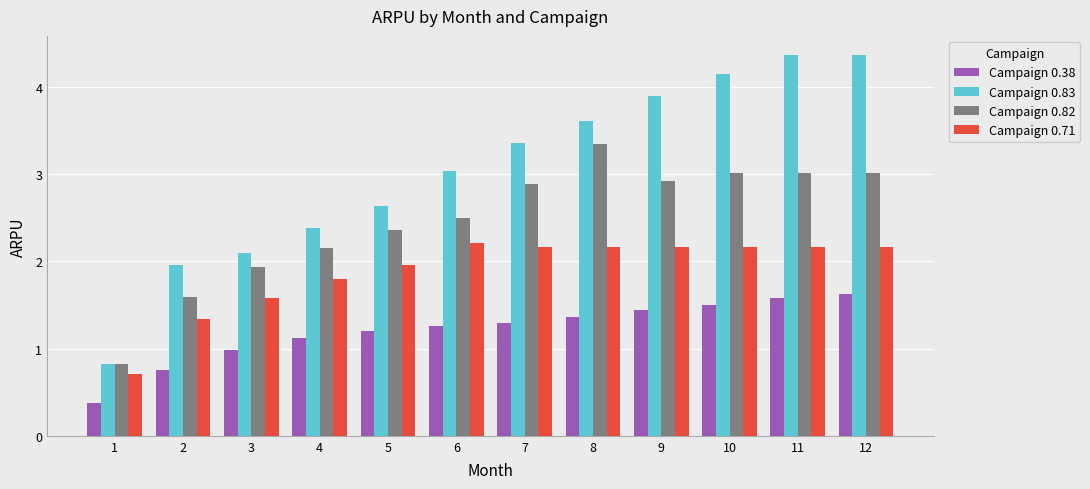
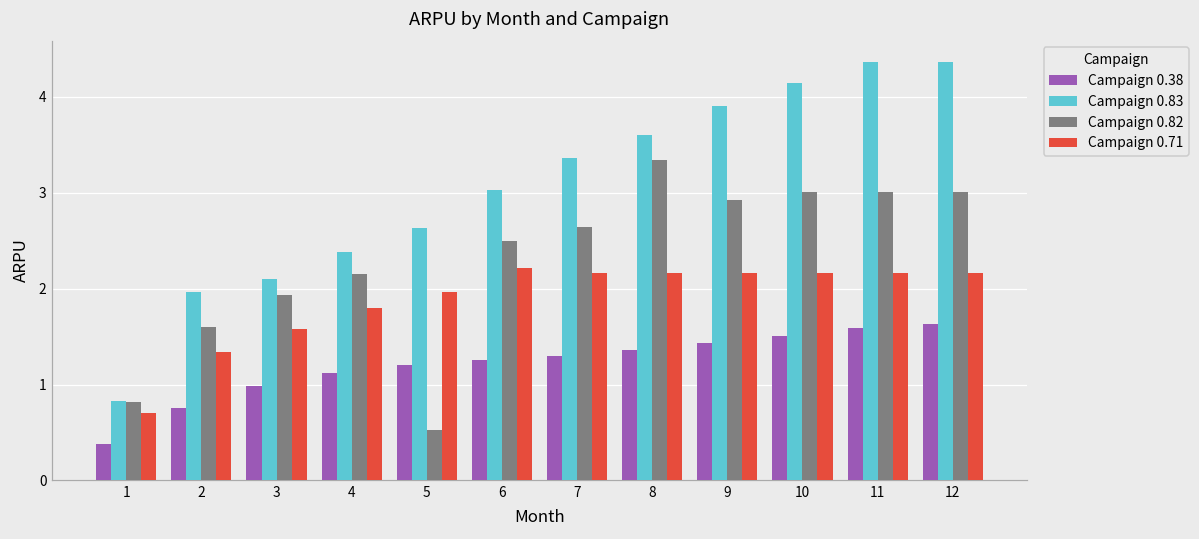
Campaign 0.82, 5: 2.4 -> 0.5
Campaign 0.82, 7: 2.9 -> 2.6
